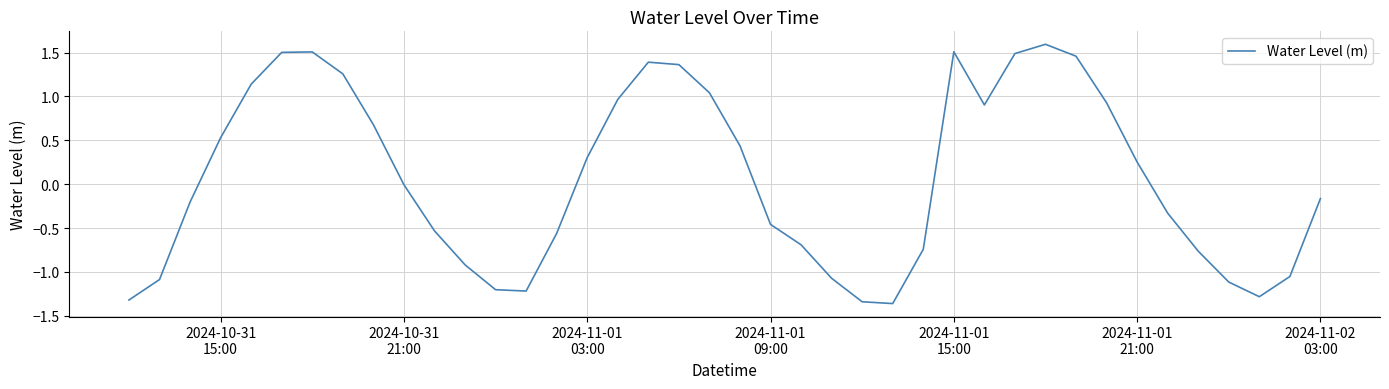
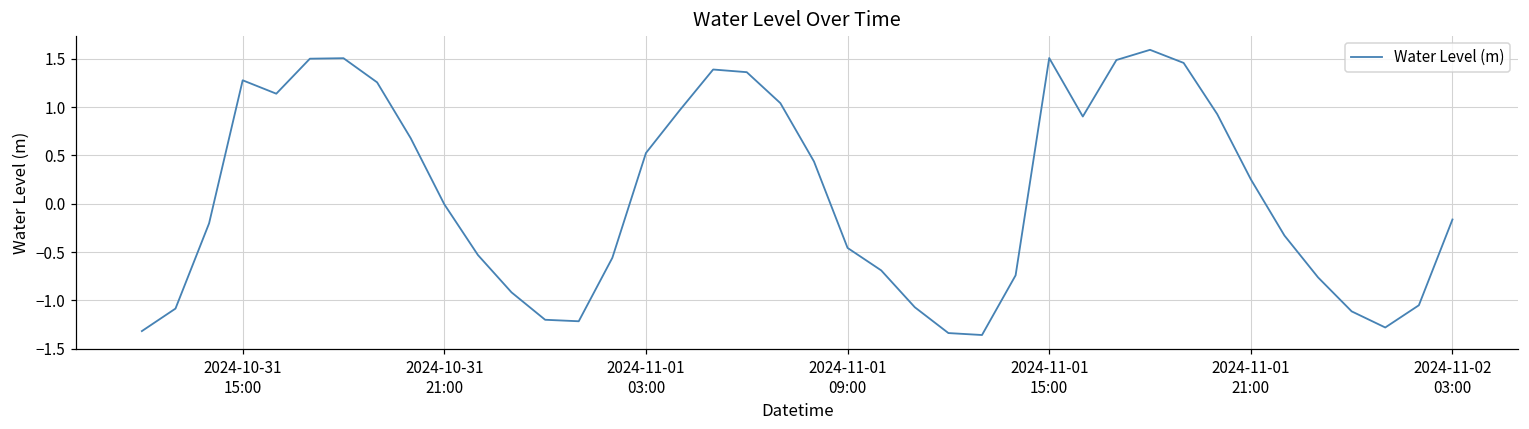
2024-10-31 15:00: 0.5 -> 1.3
2024-11-01 03:00: 0.3 -> 0.5
